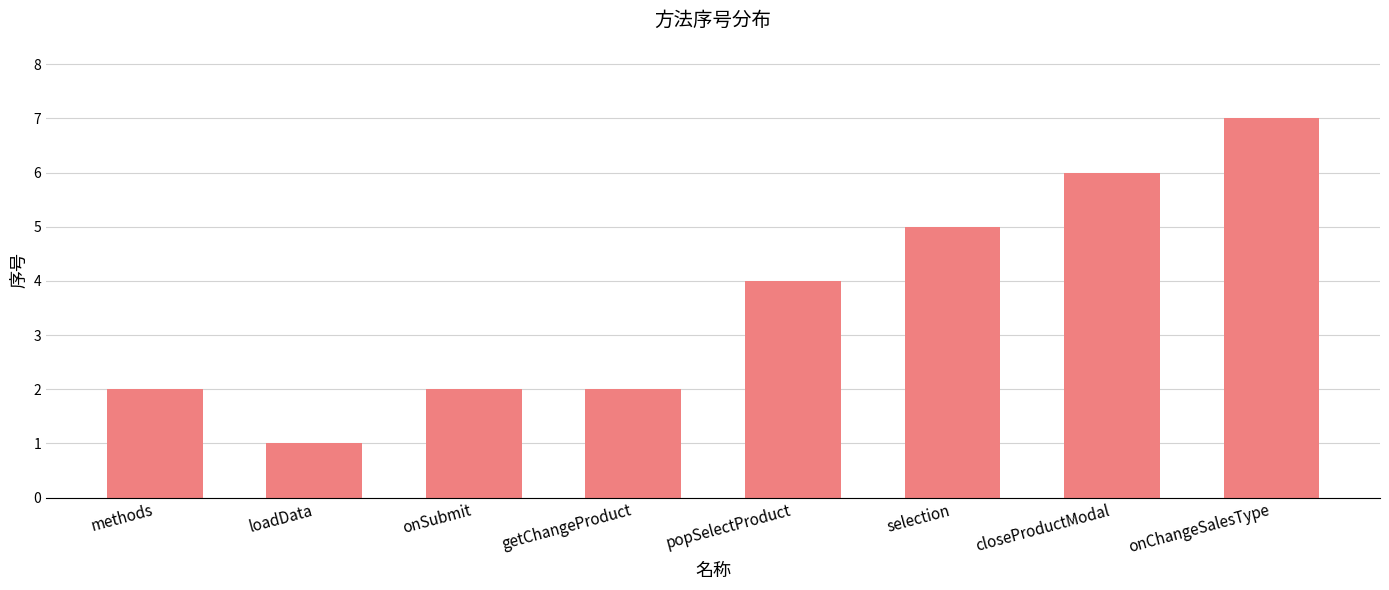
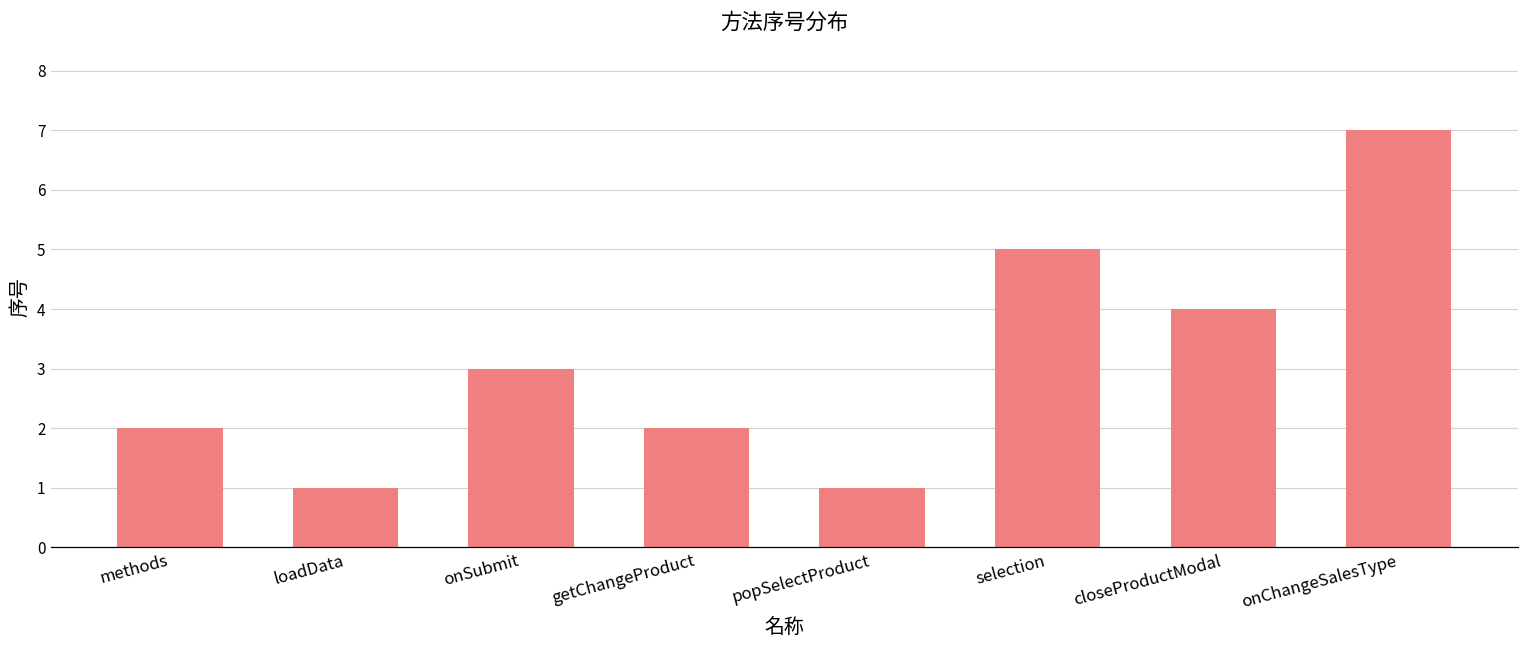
onSubmit: 2 -> 3
popSelectProduct: 4 -> 1
closeProductModal: 6 -> 4
